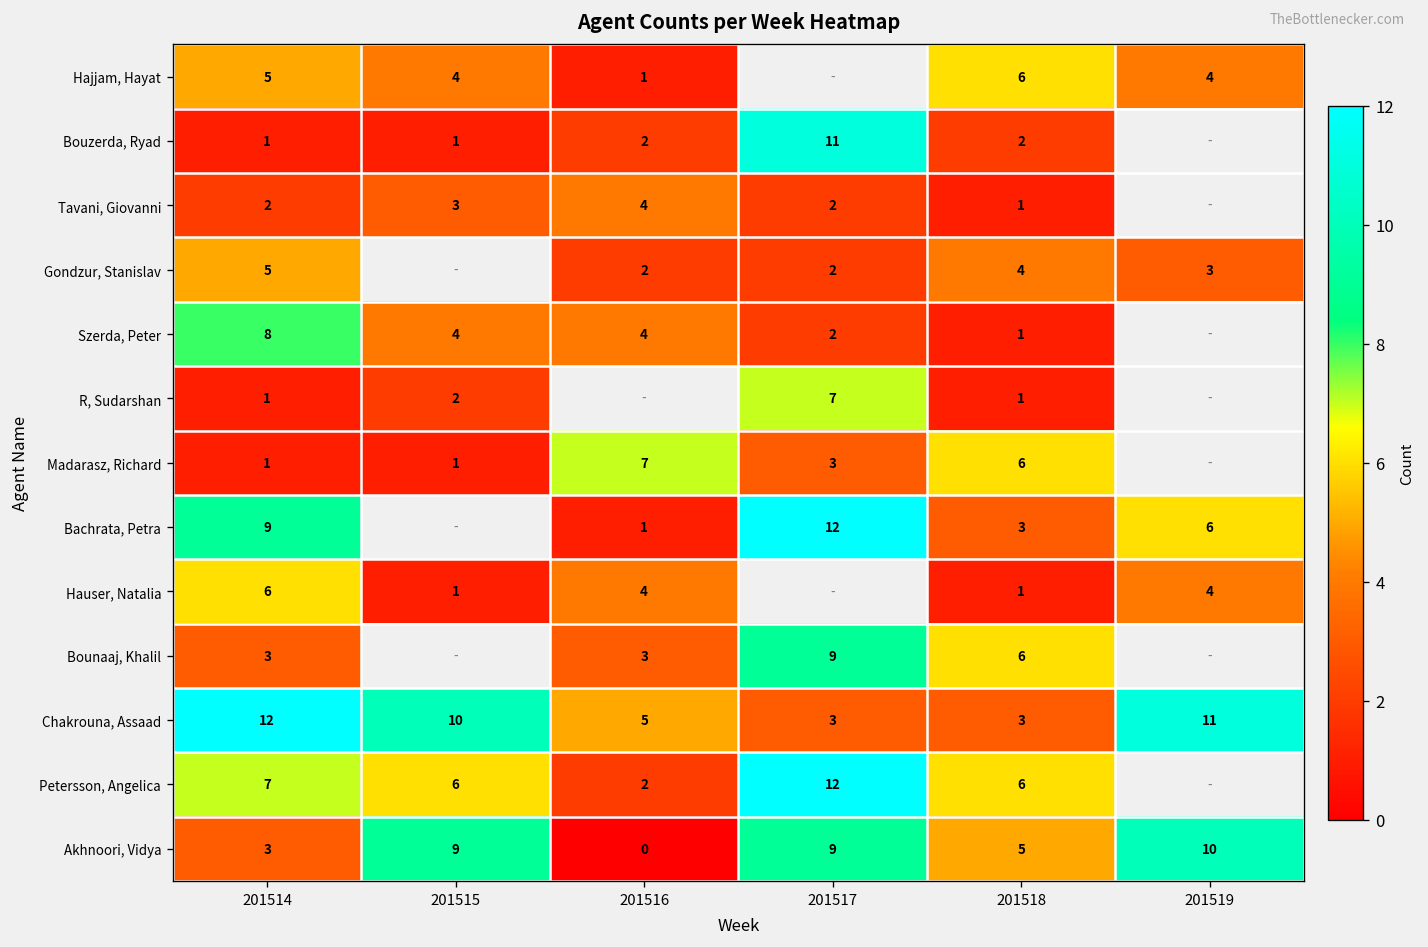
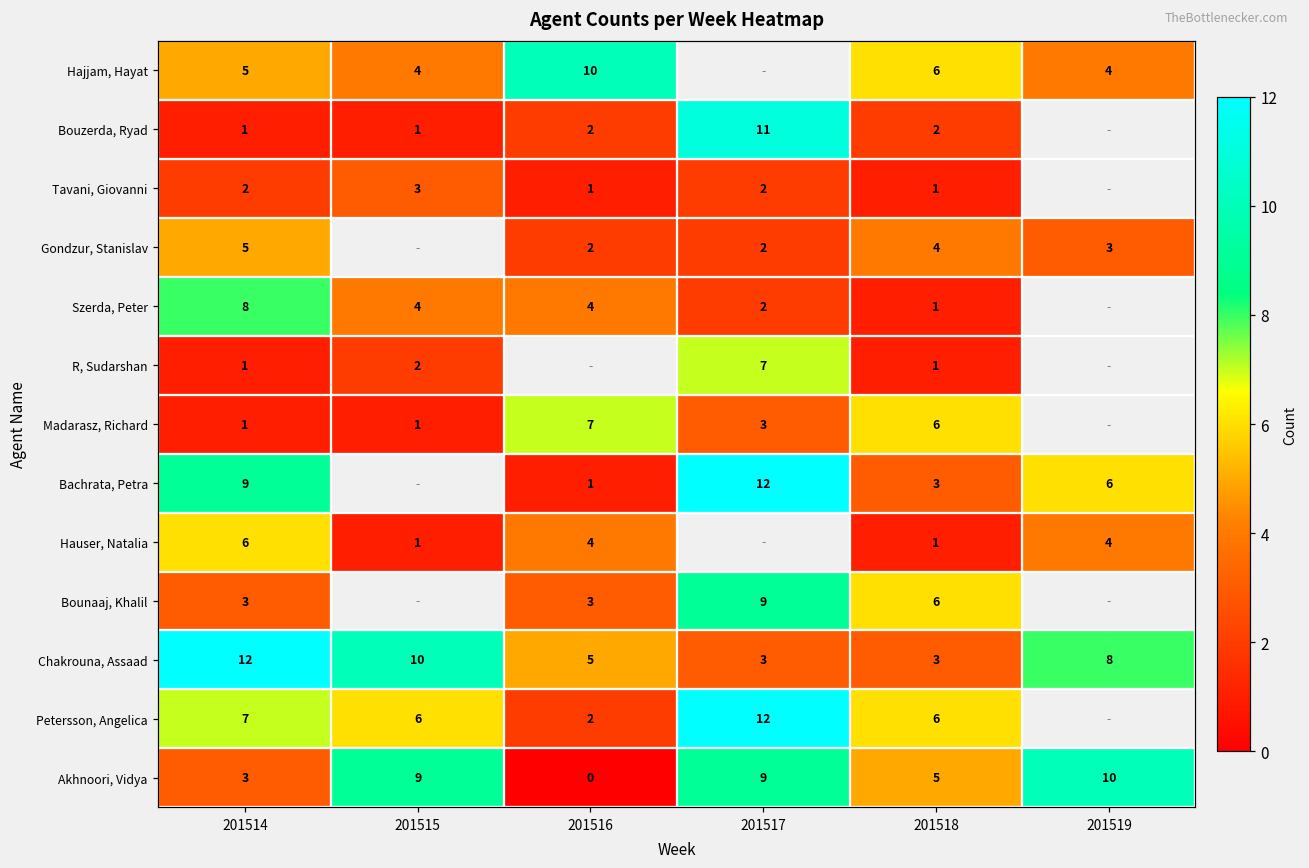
Hajjam, Hayat, 201516: 1 -> 10
Tavani, Giovanni, 201516: 4 -> 1
Chakrouna, Assaad, 201519: 11 -> 8
